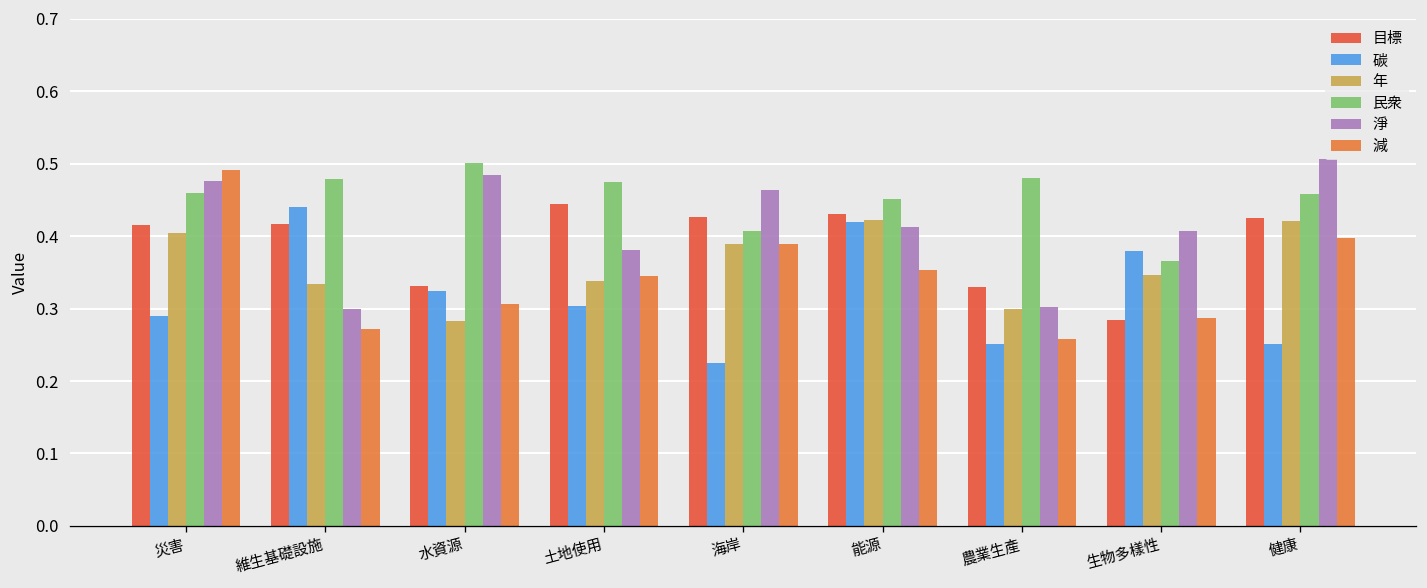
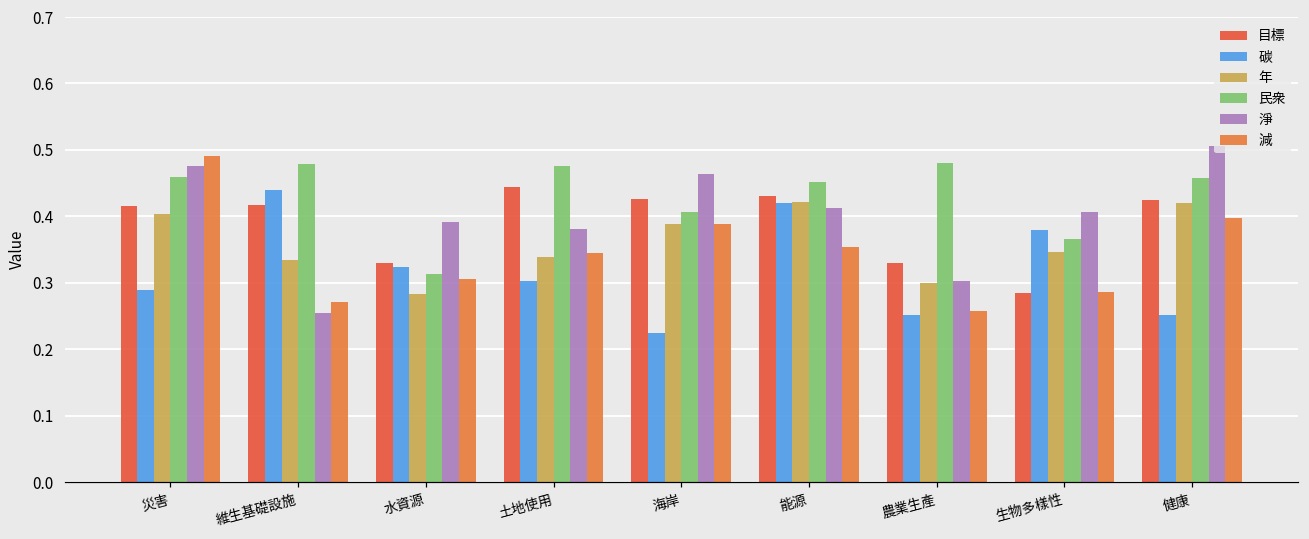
淨, 維生基礎設施: 0.30 -> 0.25
民衆, 水資源: 0.50 -> 0.31
淨, 水資源: 0.48 -> 0.39
